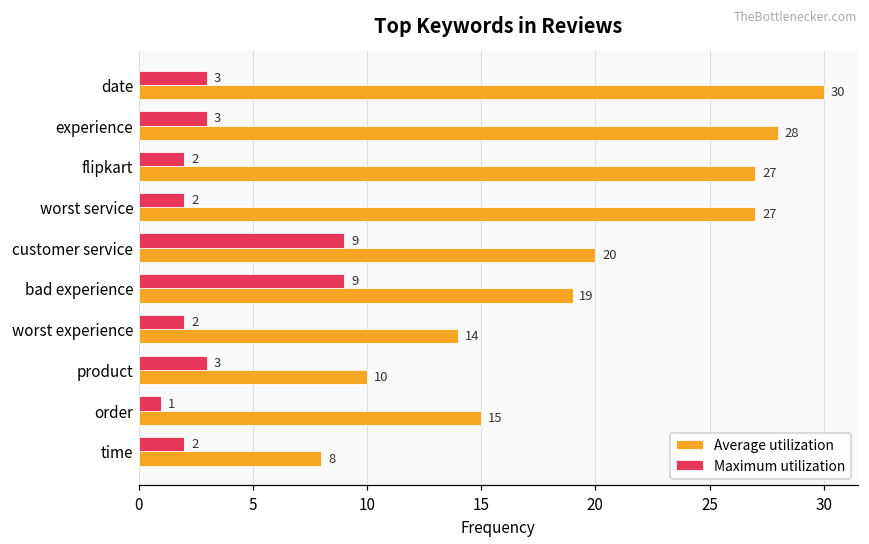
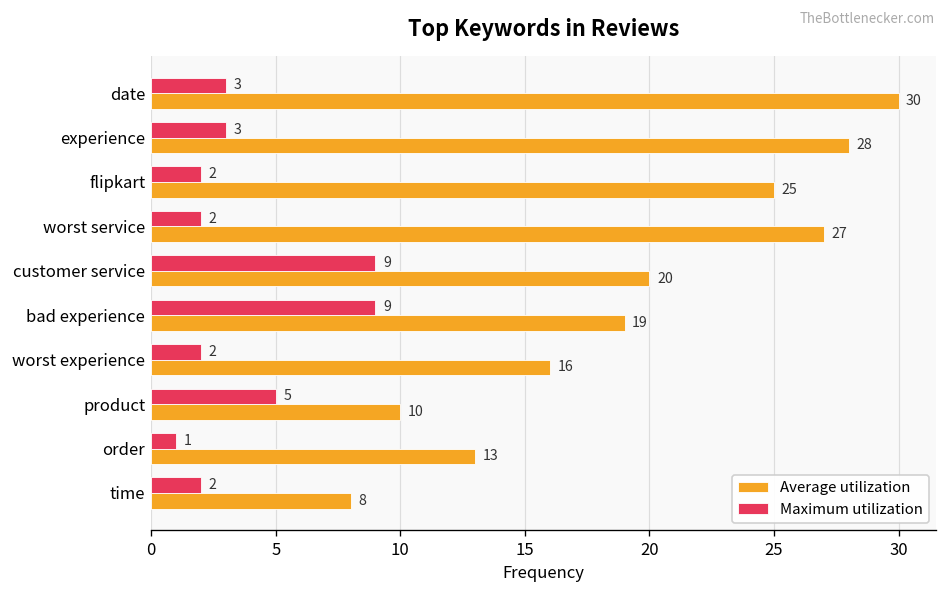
Average utilization, flipkart: 27 -> 25
Average utilization, worst experience: 14 -> 16
Maximum utilization, product: 3 -> 5
Average utilization, order: 15 -> 13
